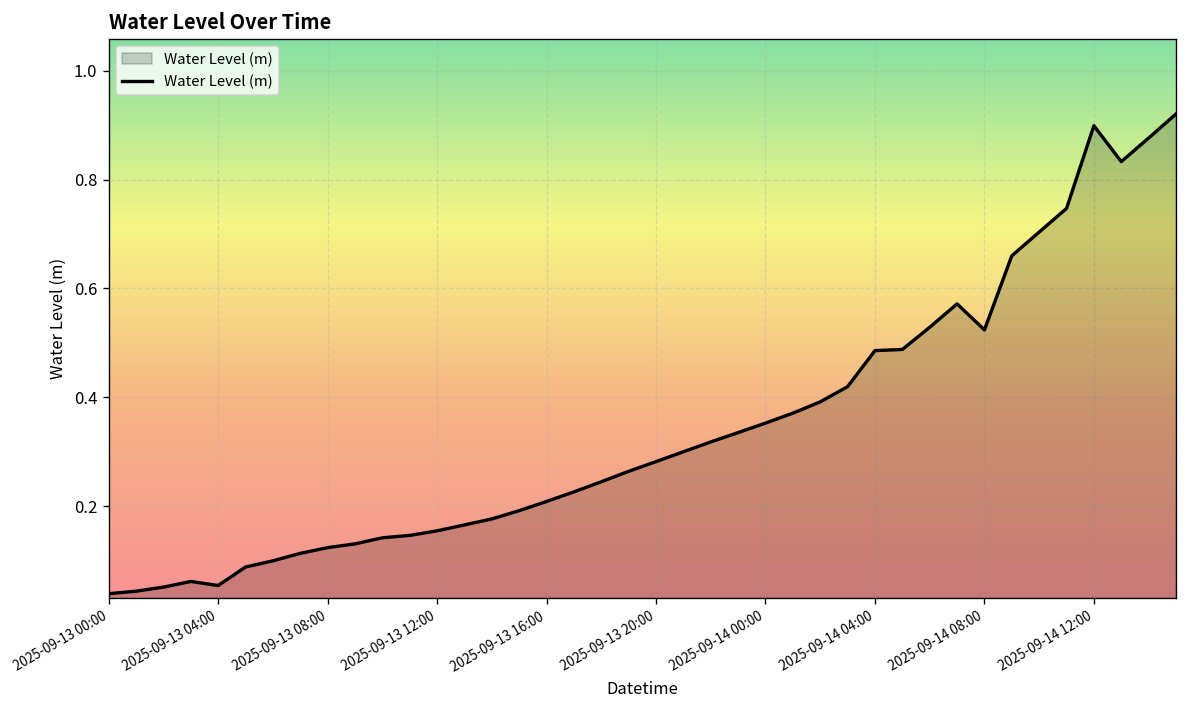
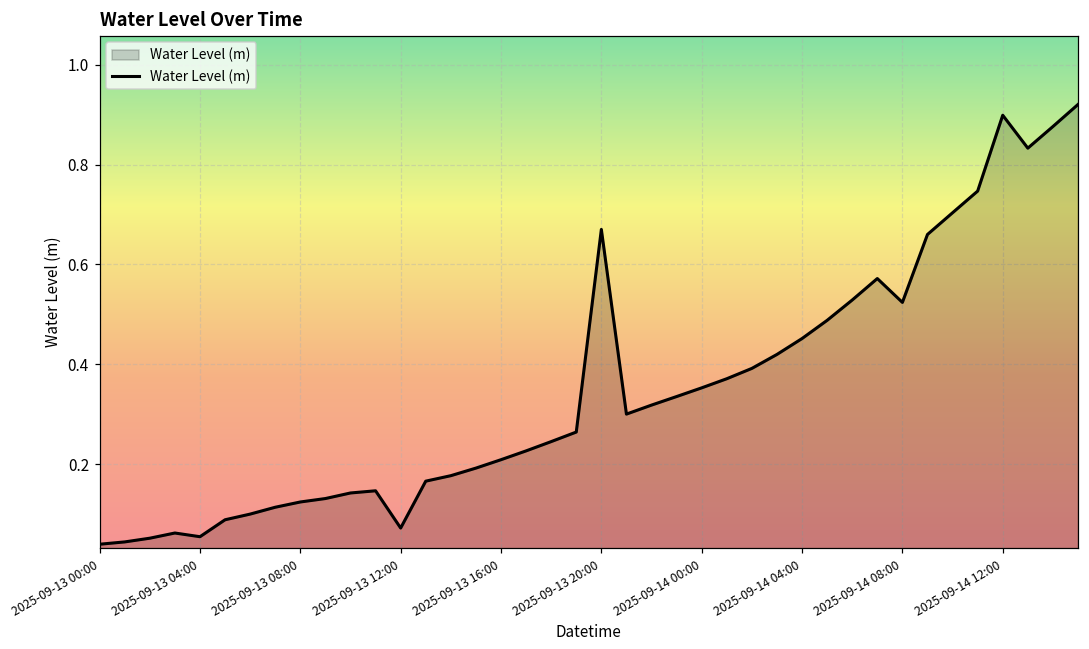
2025-09-13 12:00: 0.15 -> 0.07
2025-09-13 20:00: 0.28 -> 0.67
2025-09-14 04:00: 0.49 -> 0.45
